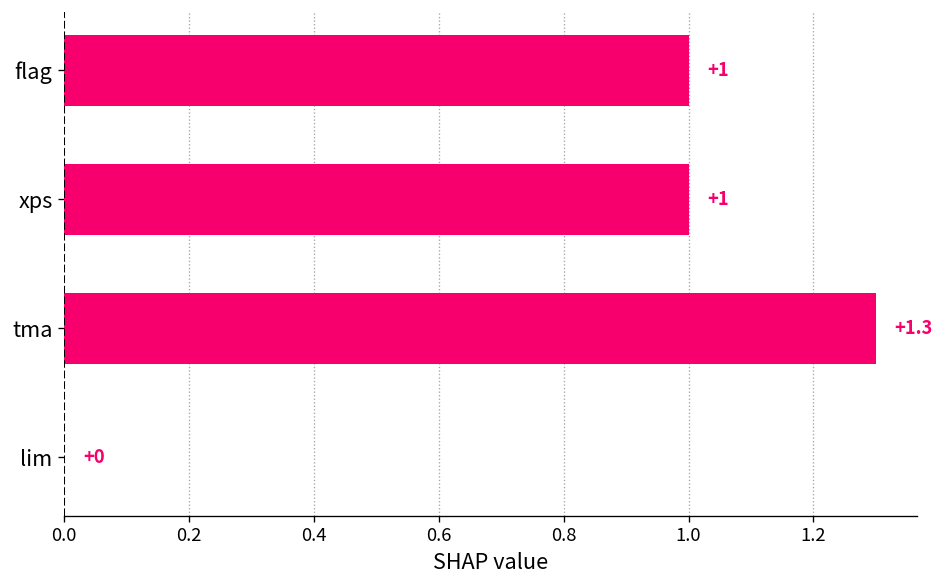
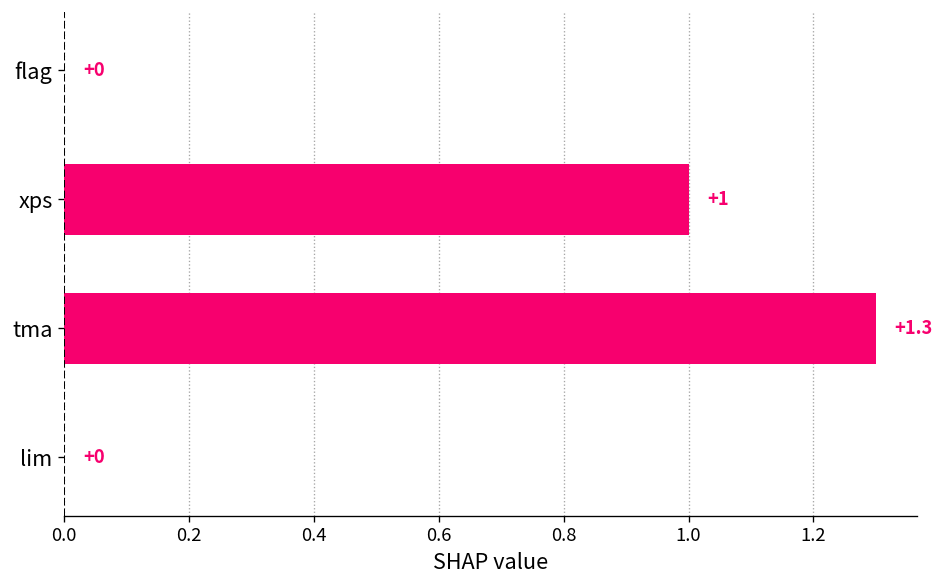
flag: +1 -> +0
